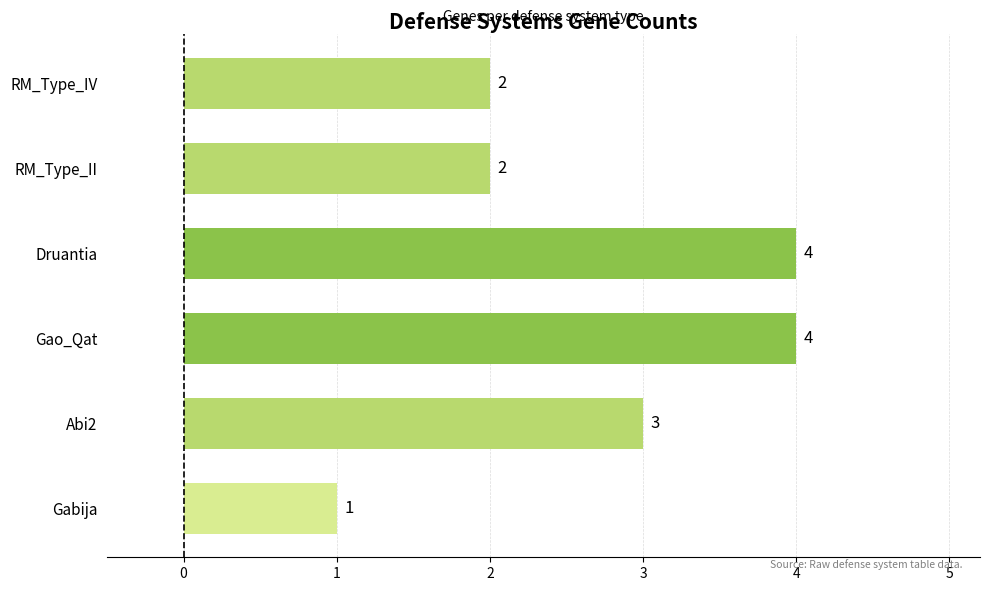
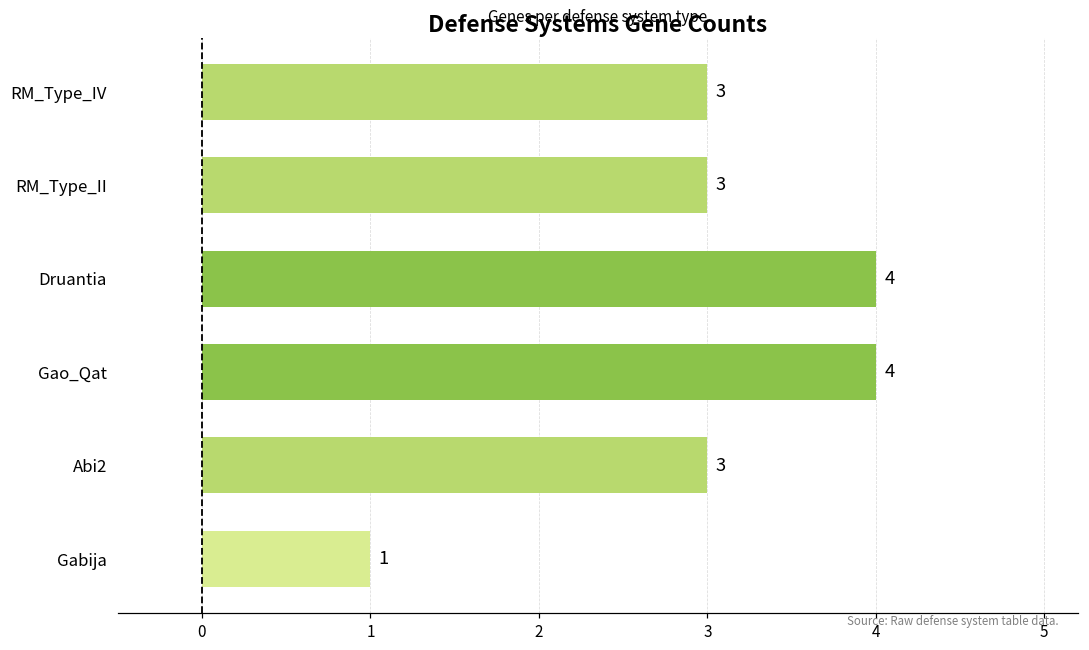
RM_Type_IV: 2 -> 3
RM_Type_II: 2 -> 3
